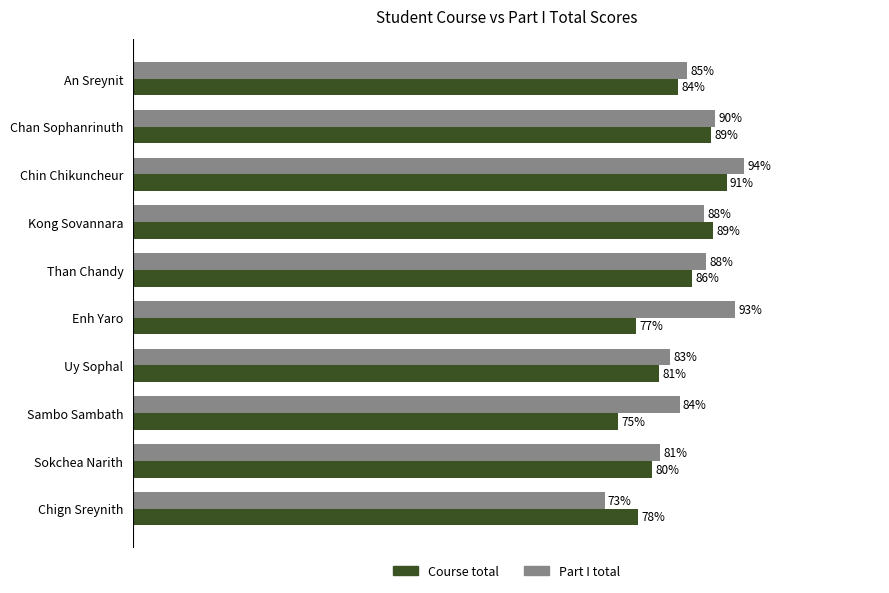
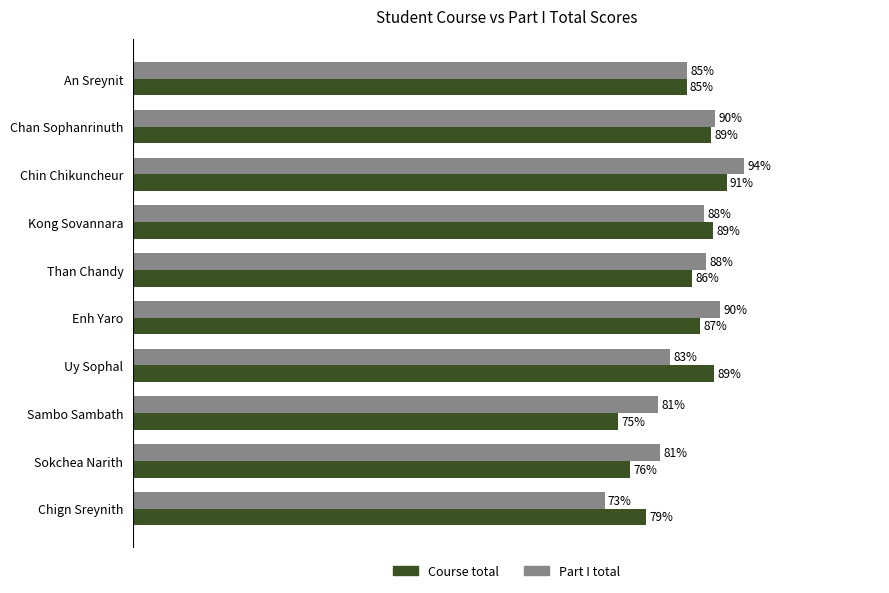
Course total, An Sreynit: 84% -> 85%
Part I total, Enh Yaro: 93% -> 90%
Course total, Enh Yaro: 77% -> 87%
Course total, Uy Sophal: 81% -> 89%
Part I total, Sambo Sambath: 84% -> 81%
Course total, Sokchea Narith: 80% -> 76%
Course total, Chign Sreynith: 78% -> 79%
